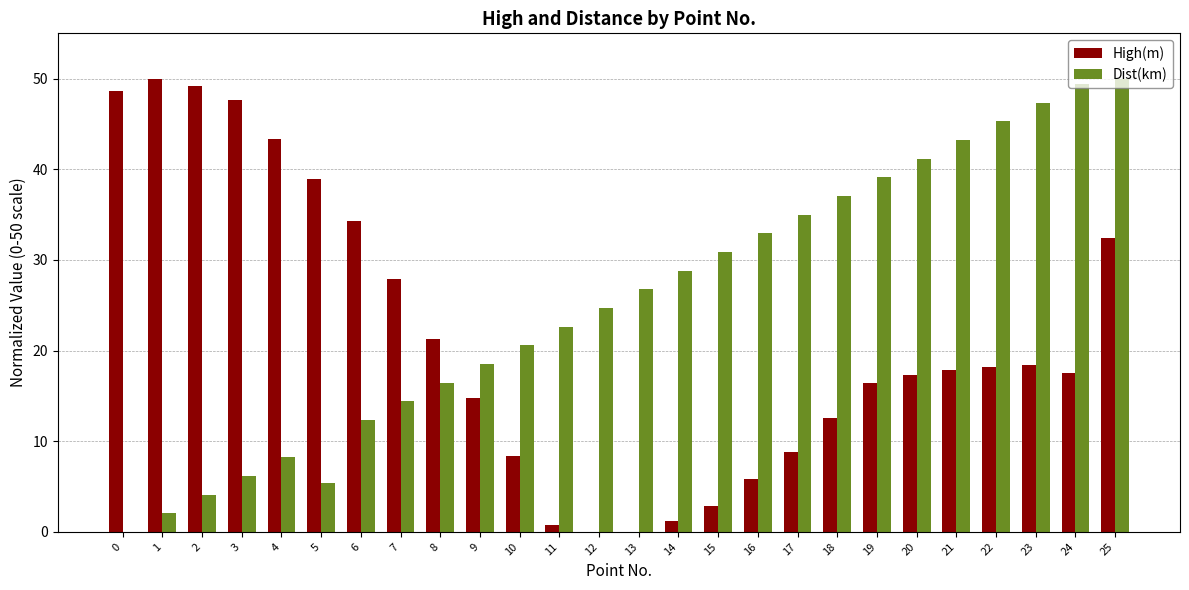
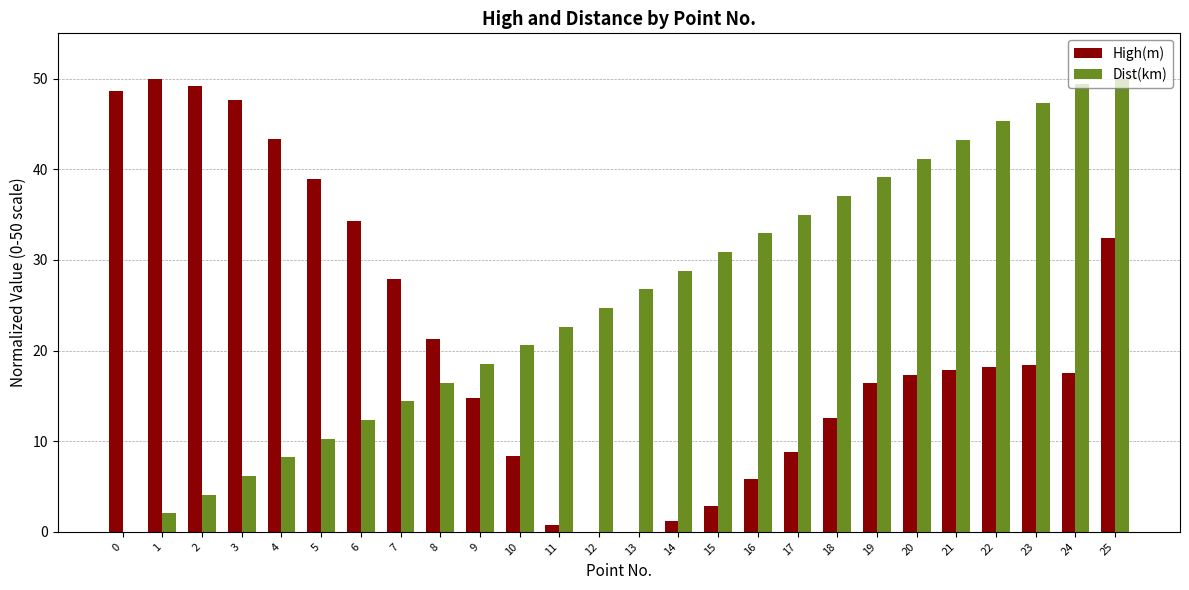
Dist(km), 5: 5 -> 10
